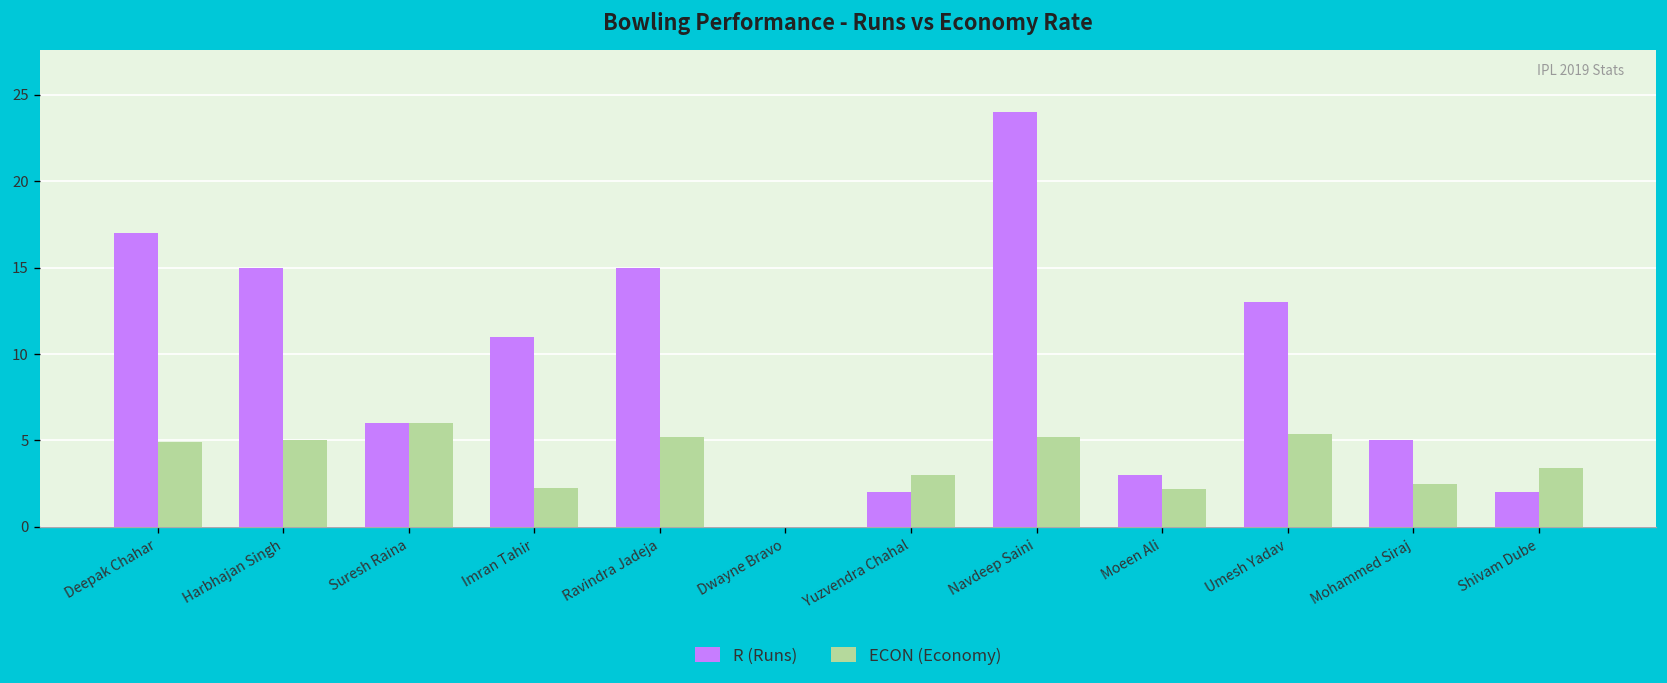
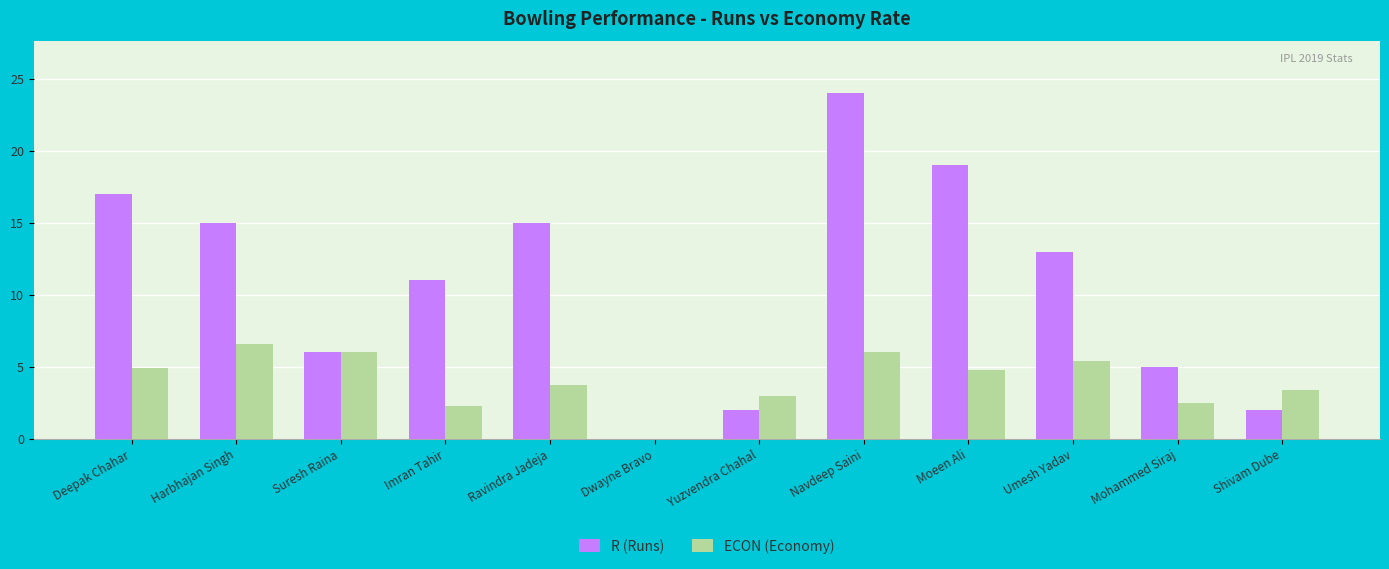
ECON (Economy), Harbhajan Singh: 5.0 -> 6.6
ECON (Economy), Ravindra Jadeja: 5.2 -> 3.8
ECON (Economy), Navdeep Saini: 5.2 -> 6.0
R (Runs), Moeen Ali: 3 -> 19
ECON (Economy), Moeen Ali: 2.2 -> 4.8
